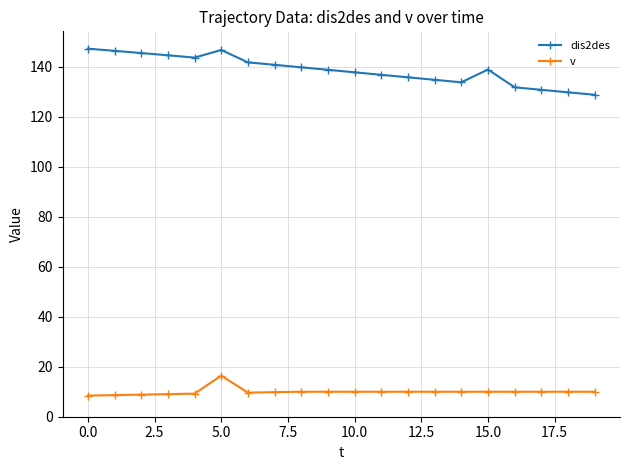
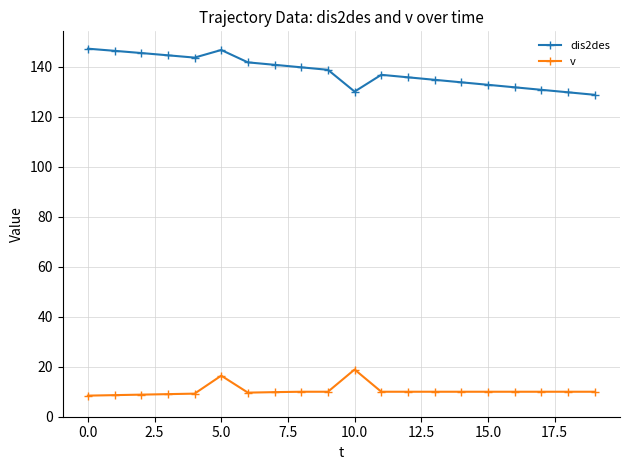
dis2des, 10.0: 138 -> 130
v, 10.0: 10 -> 19
dis2des, 15.0: 139 -> 133
